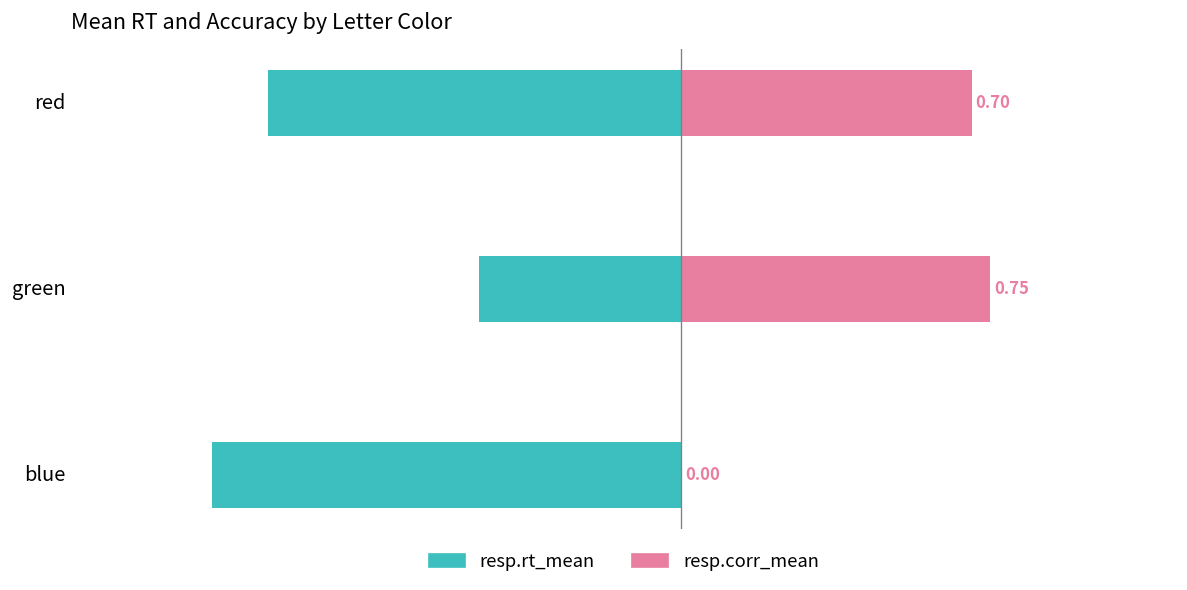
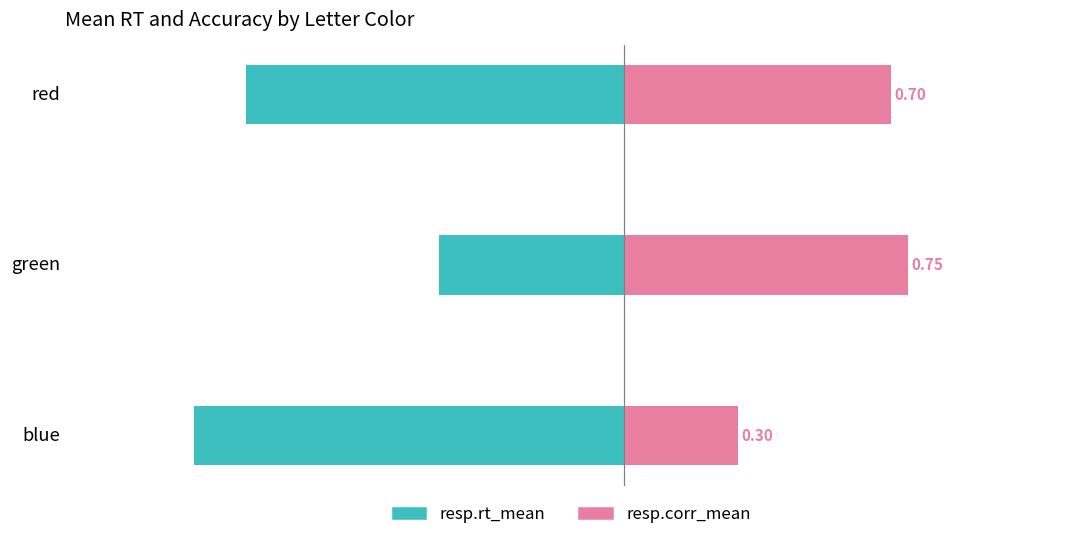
resp.corr_mean, blue: 0.00 -> 0.30
